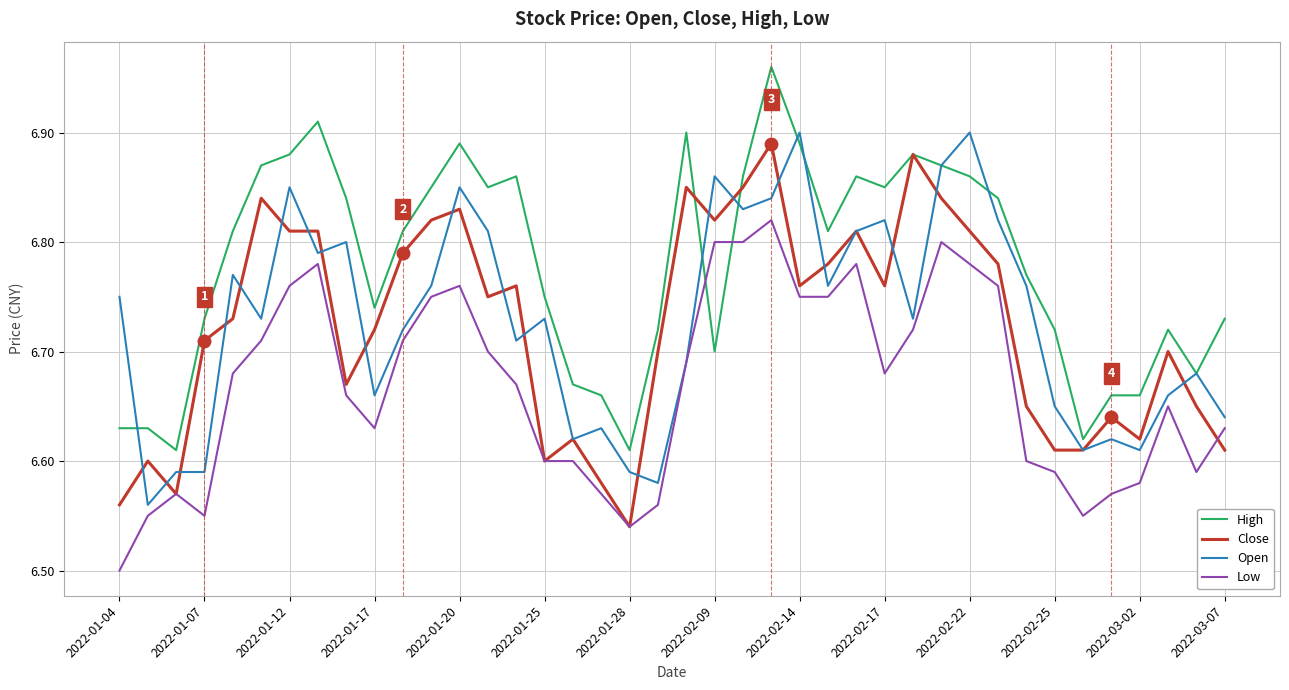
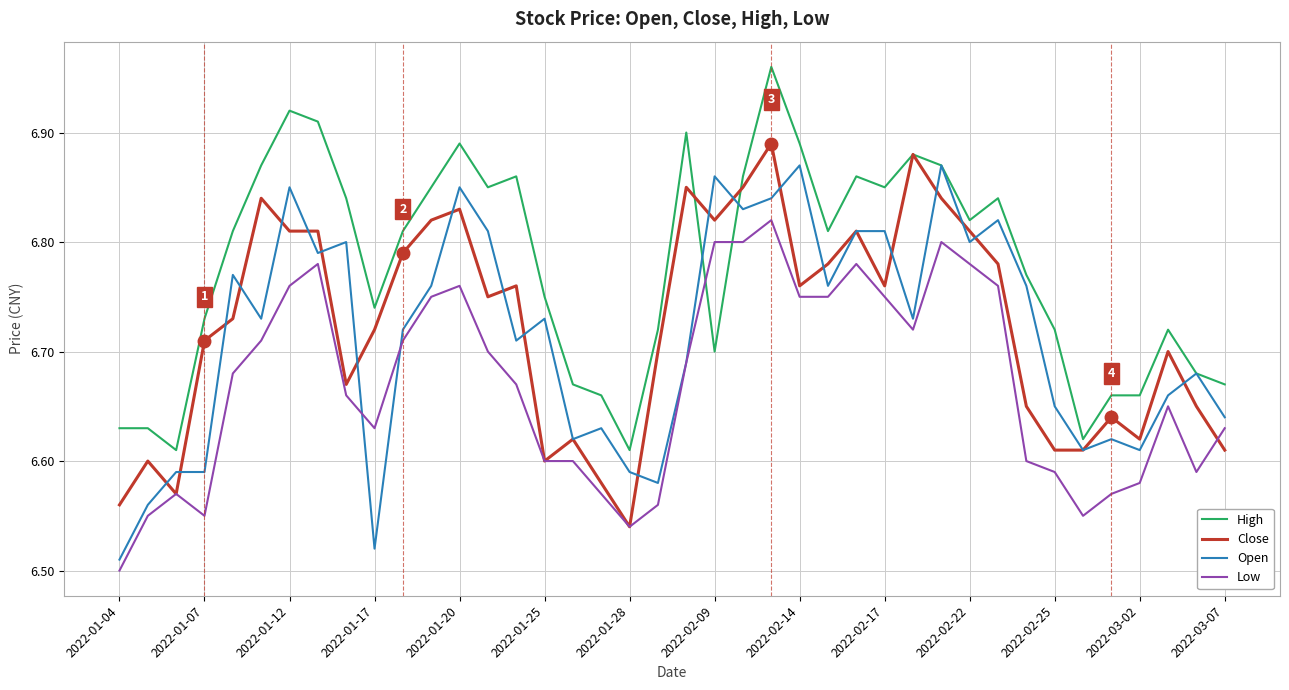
Open, 2022-01-04: 6.75 -> 6.51
High, 2022-01-12: 6.88 -> 6.92
Open, 2022-01-17: 6.66 -> 6.52
Open, 2022-02-14: 6.90 -> 6.87
Open, 2022-02-17: 6.82 -> 6.81
Low, 2022-02-17: 6.68 -> 6.75
High, 2022-02-22: 6.86 -> 6.82
Open, 2022-02-22: 6.9 -> 6.8
High, 2022-03-07: 6.73 -> 6.67
